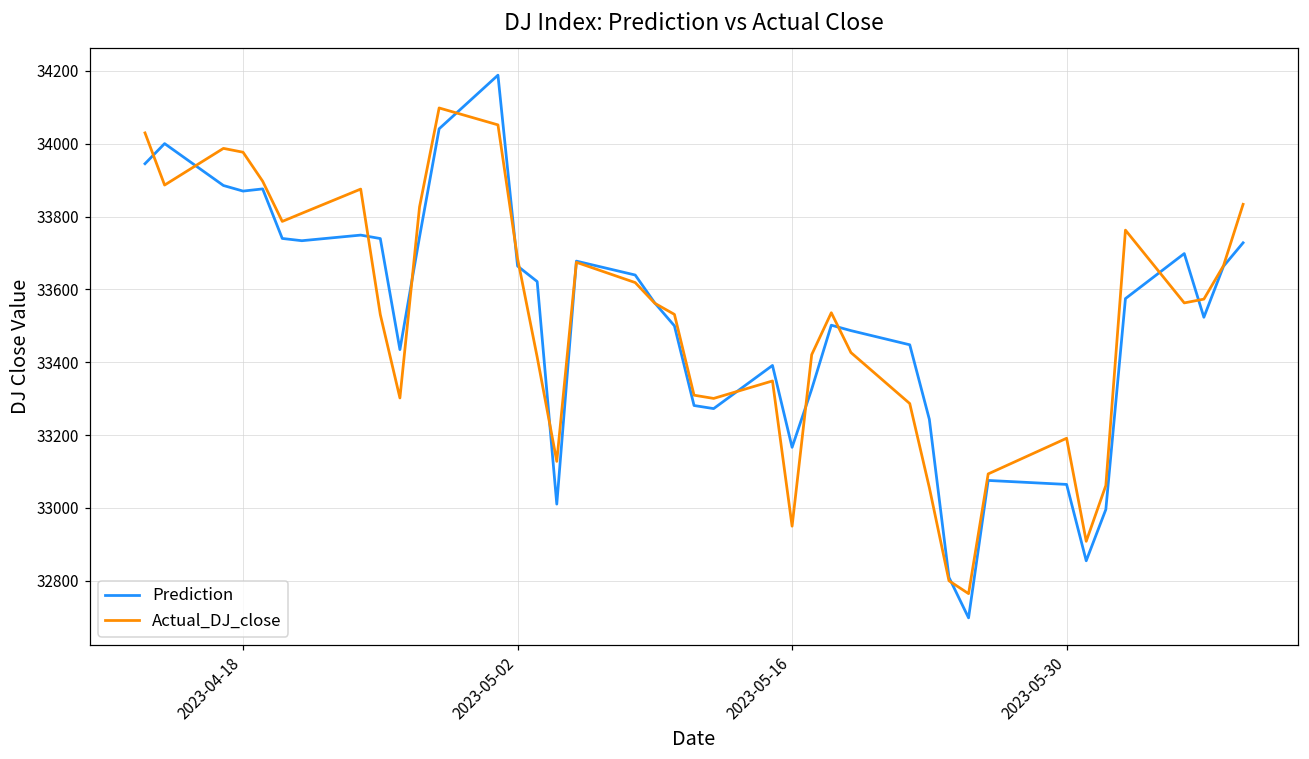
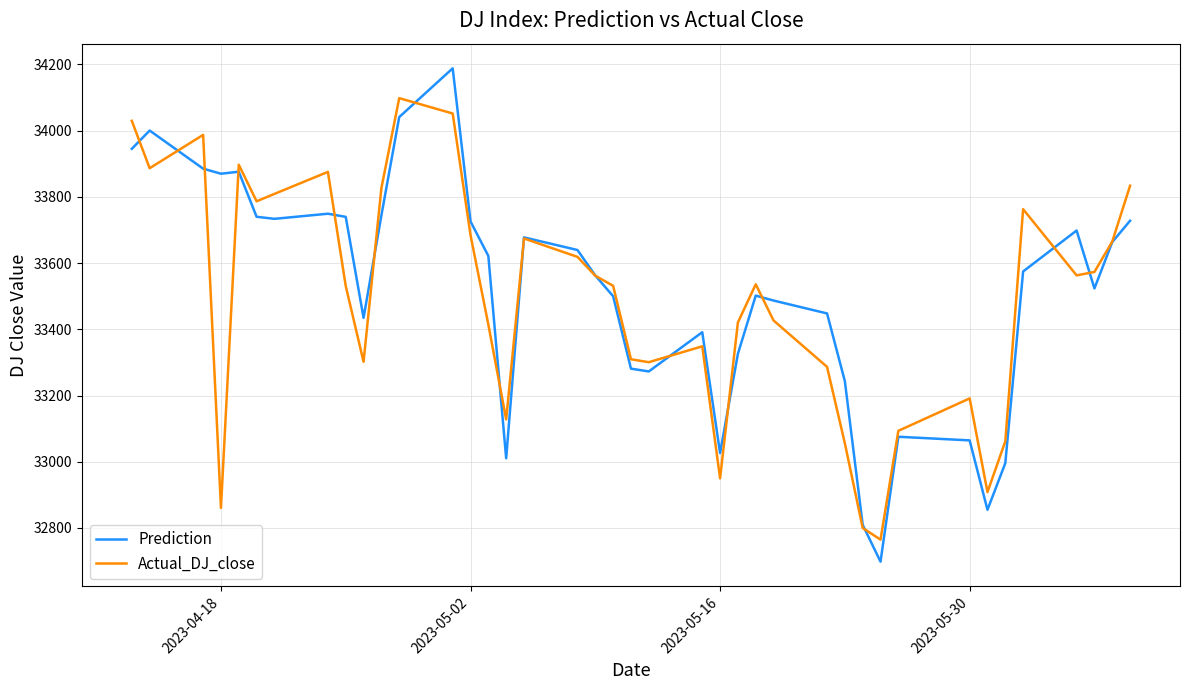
Actual_DJ_close, 2023-04-18: 33980 -> 32860
Prediction, 2023-05-02: 33660 -> 33730
Prediction, 2023-05-16: 33170 -> 33030
